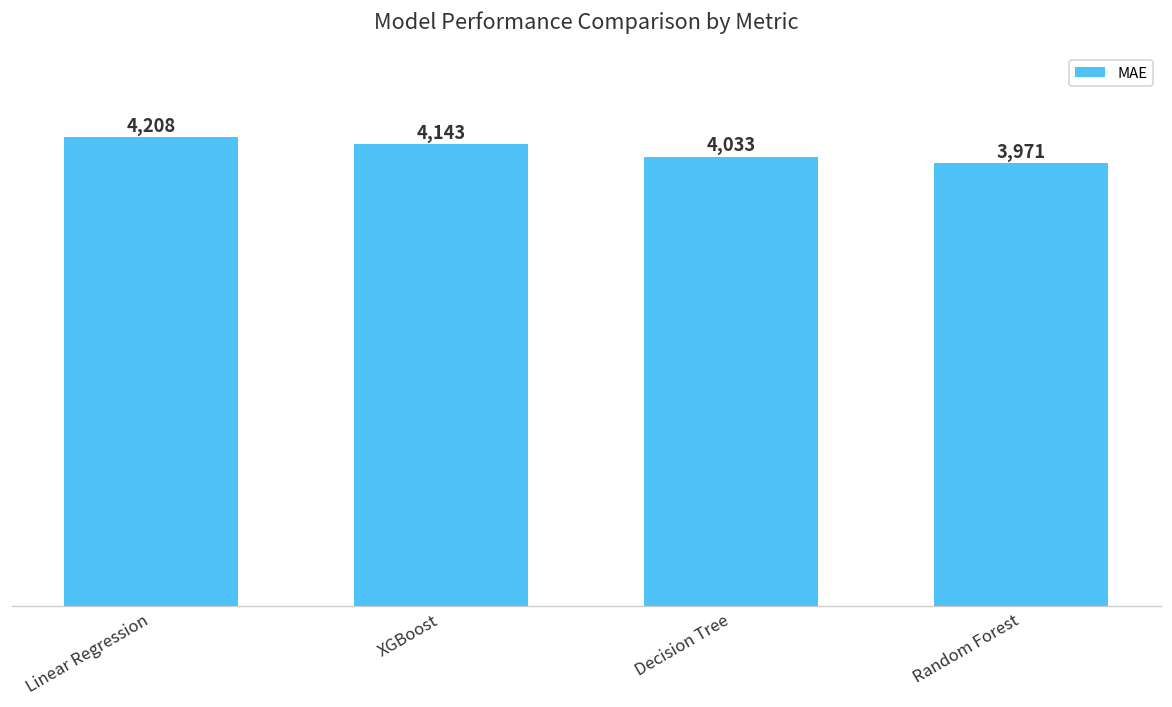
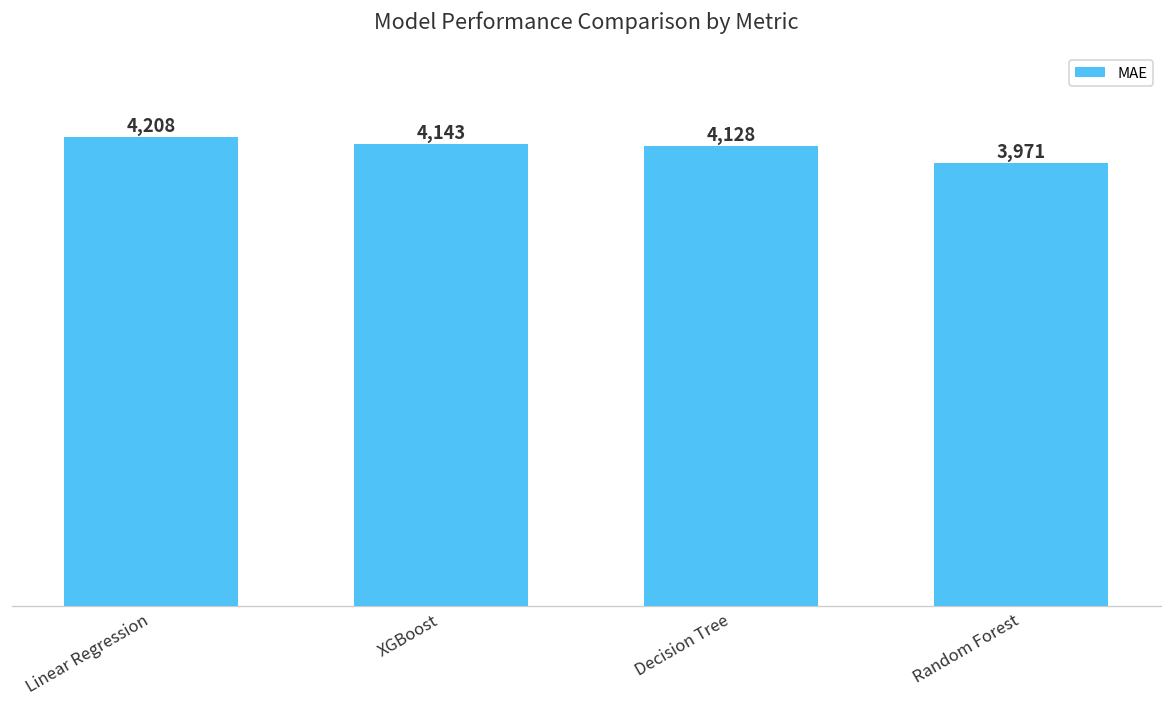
Decision Tree: 4,033 -> 4,128
